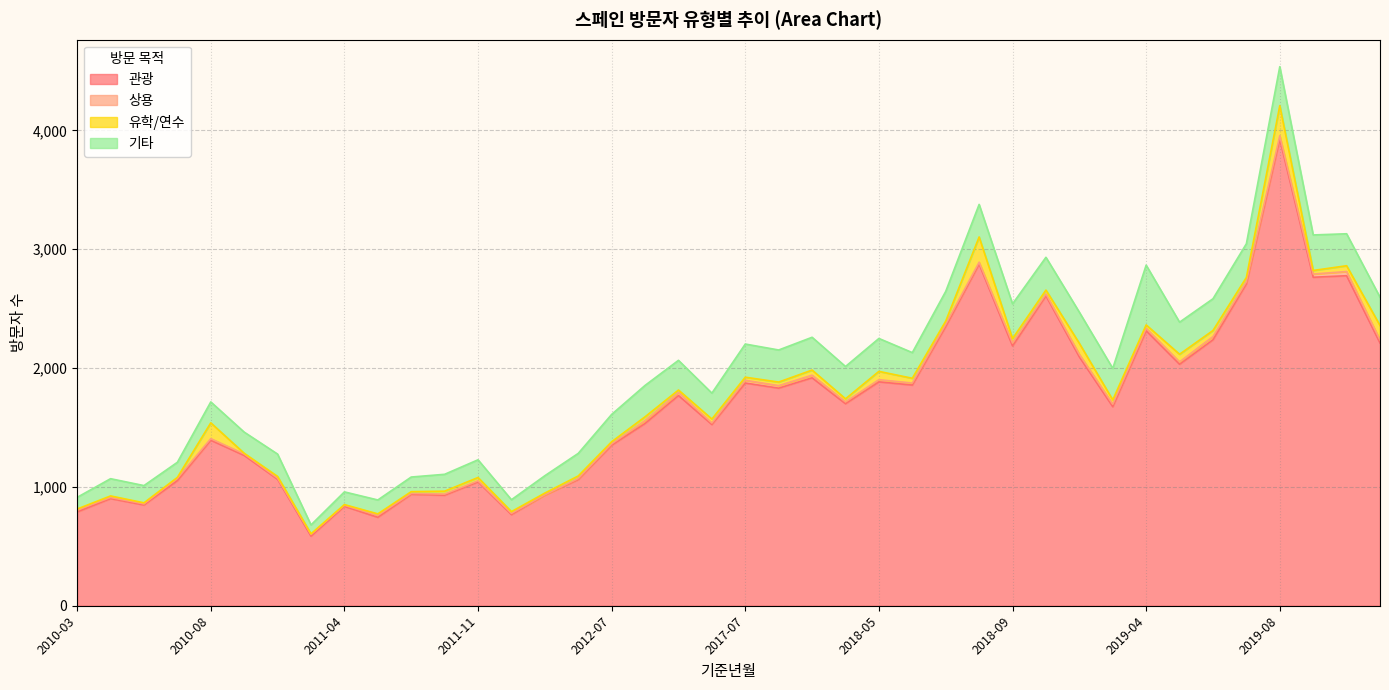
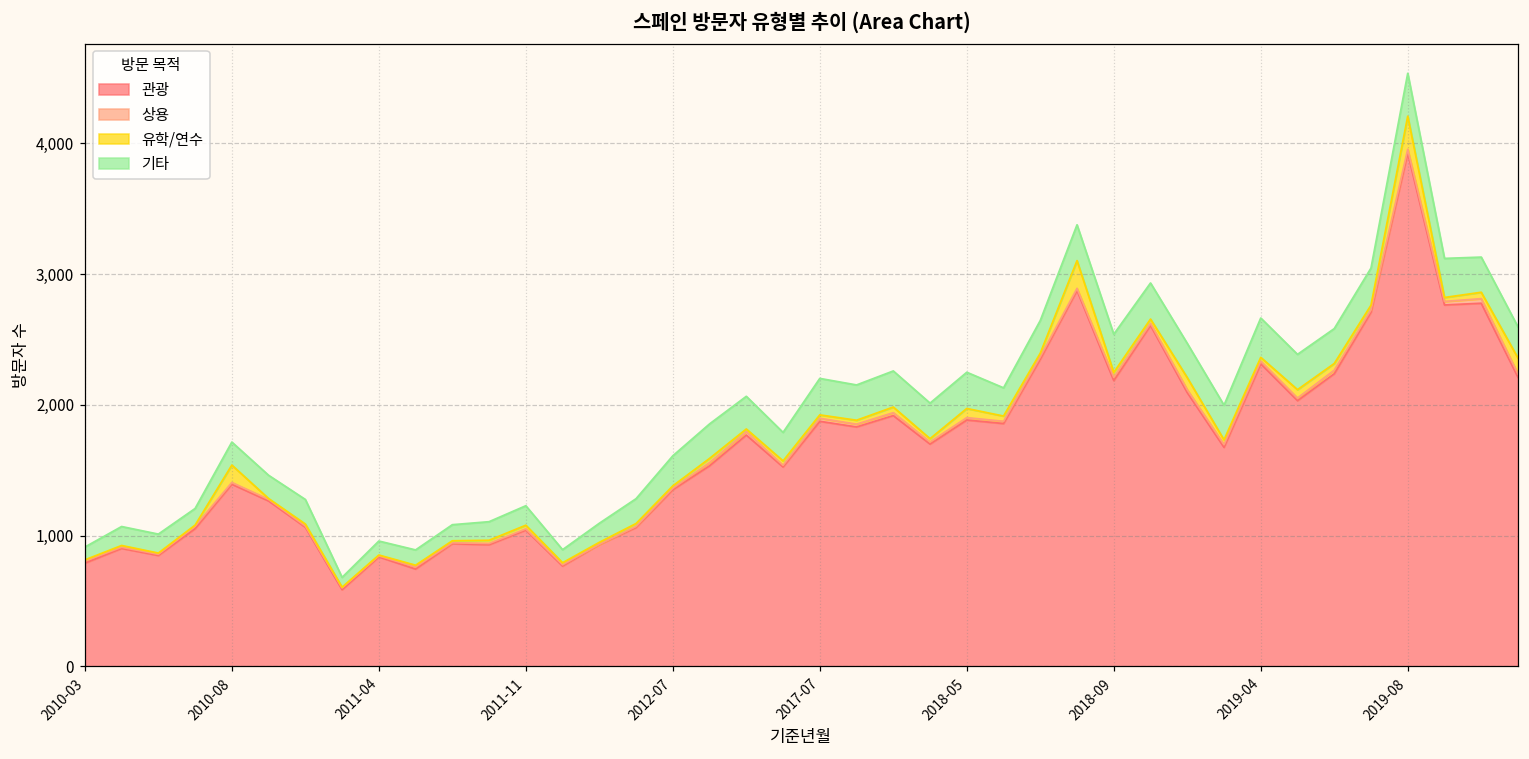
기타, 2019-04: 500 -> 300
